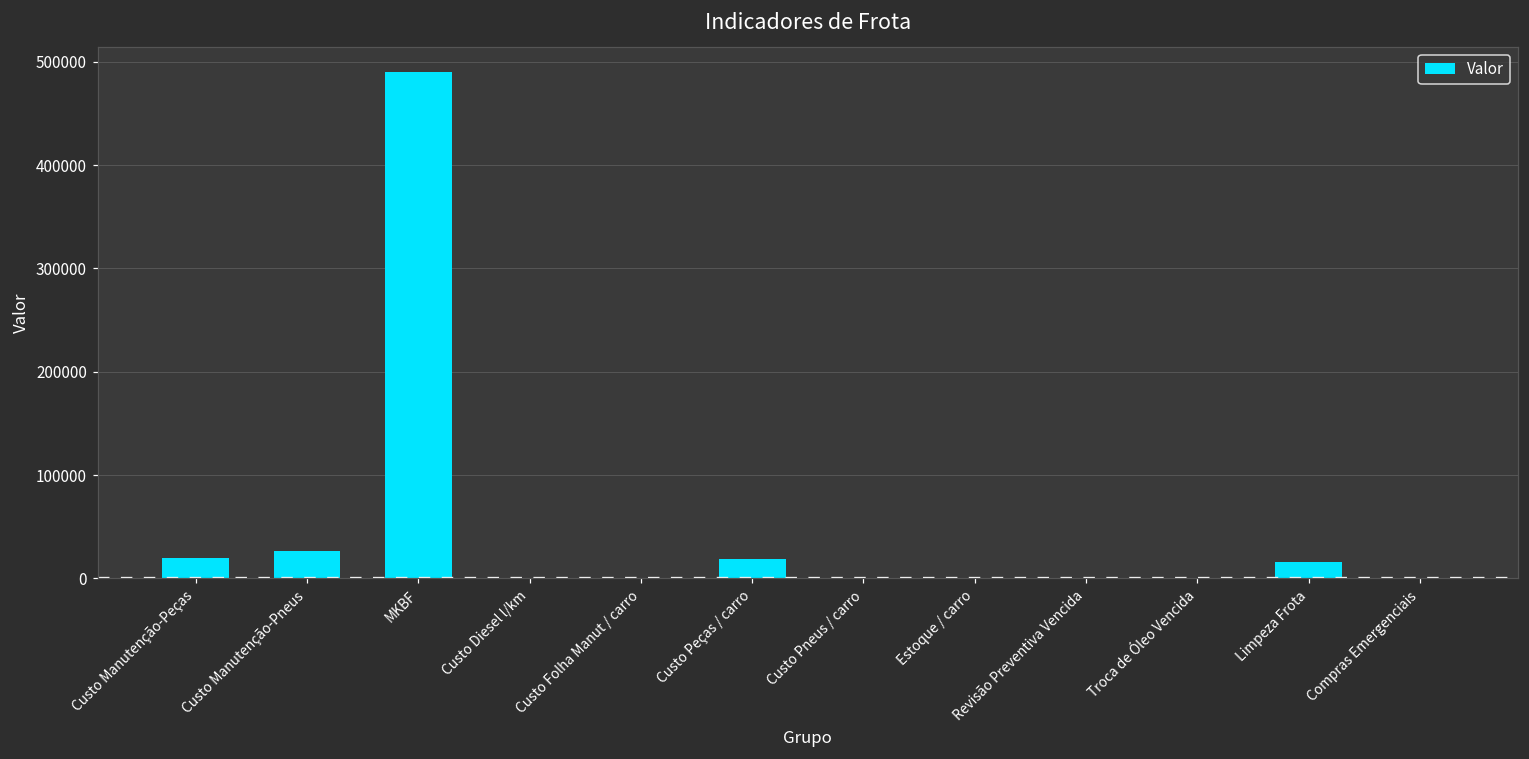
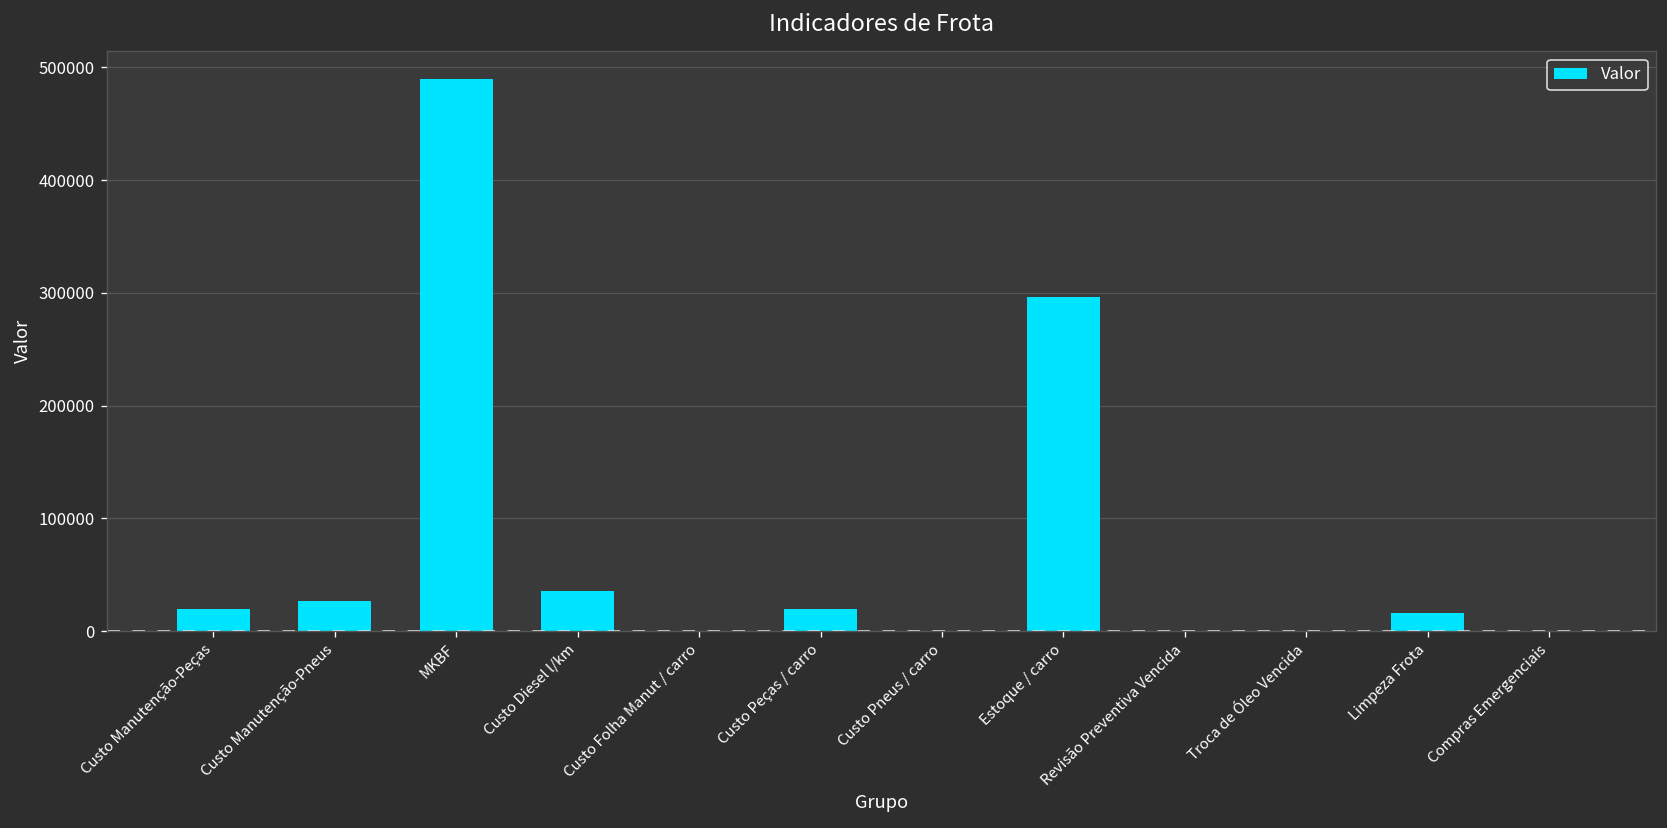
Custo Diesel l/km: 0 -> 40000
Estoque / carro: 0 -> 300000
